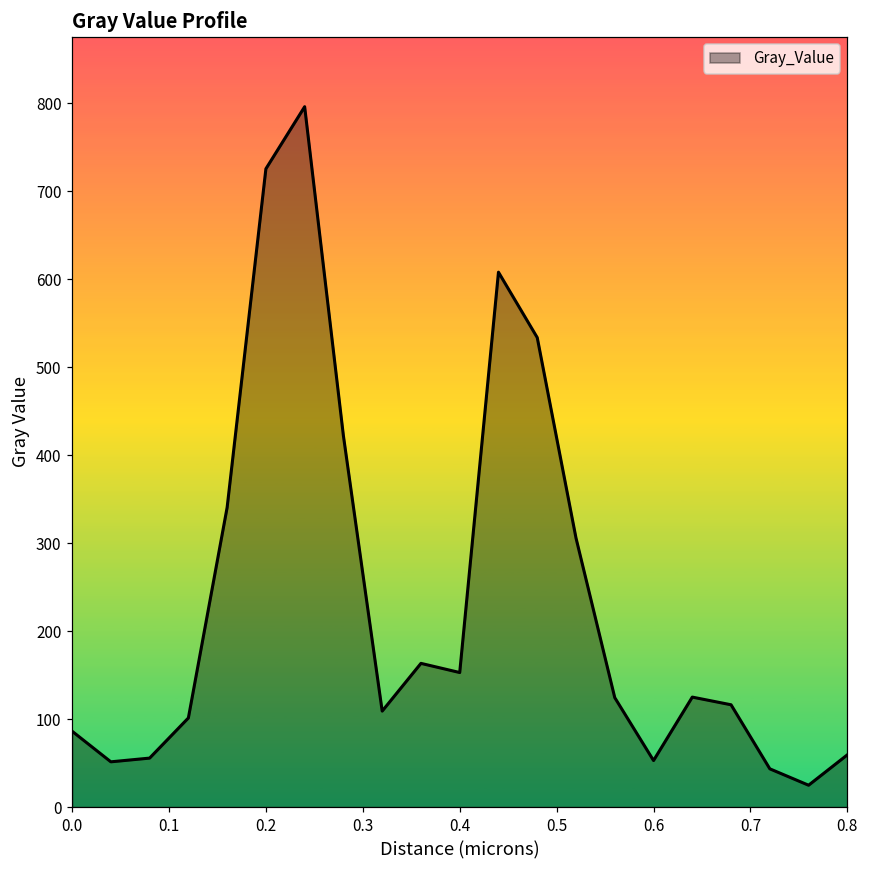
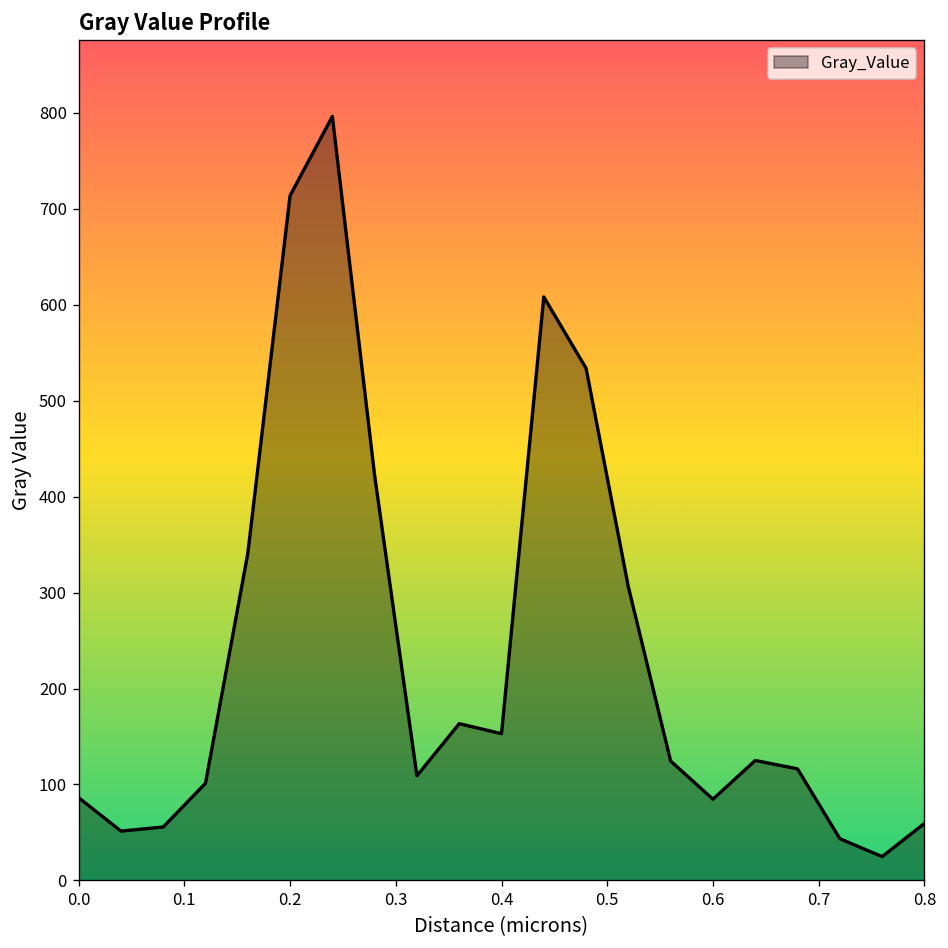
0.2: 730 -> 710
0.6: 50 -> 80
